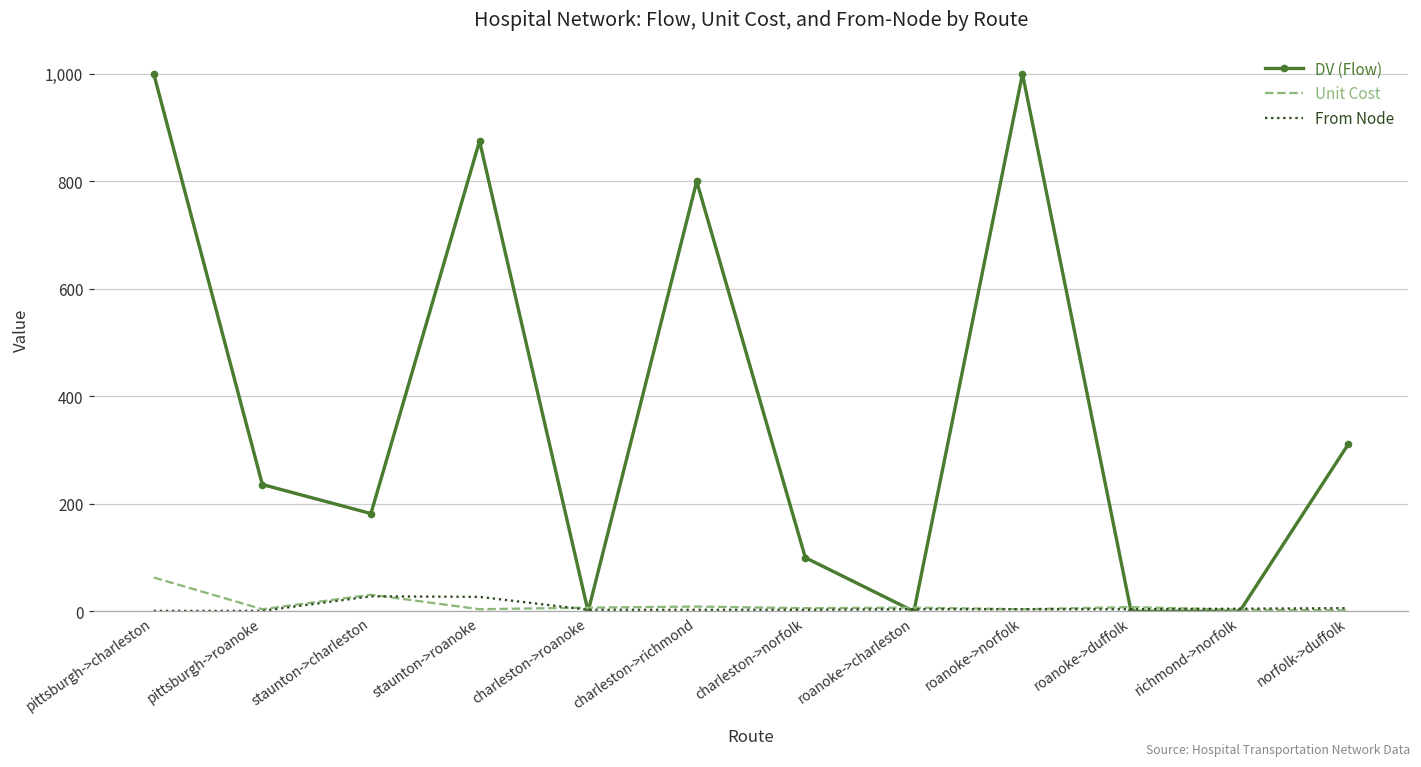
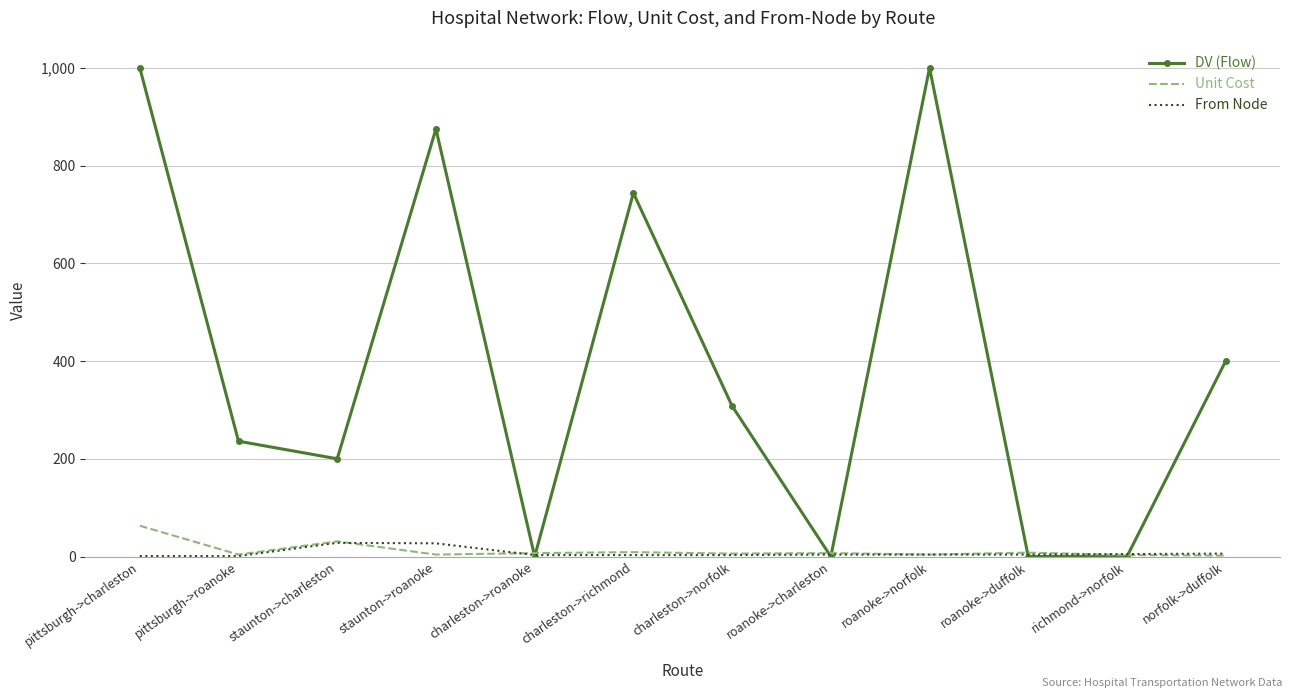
DV (Flow), staunton->charleston: 180 -> 200
DV (Flow), charleston->richmond: 800 -> 740
DV (Flow), charleston->norfolk: 100 -> 310
DV (Flow), norfolk->duffolk: 310 -> 400
